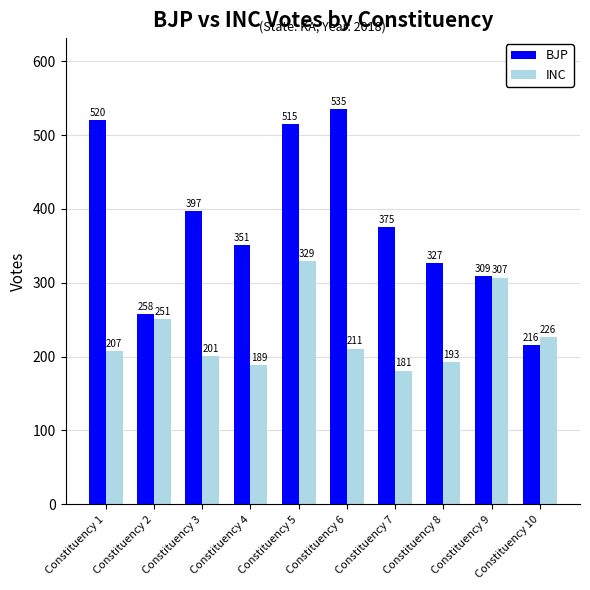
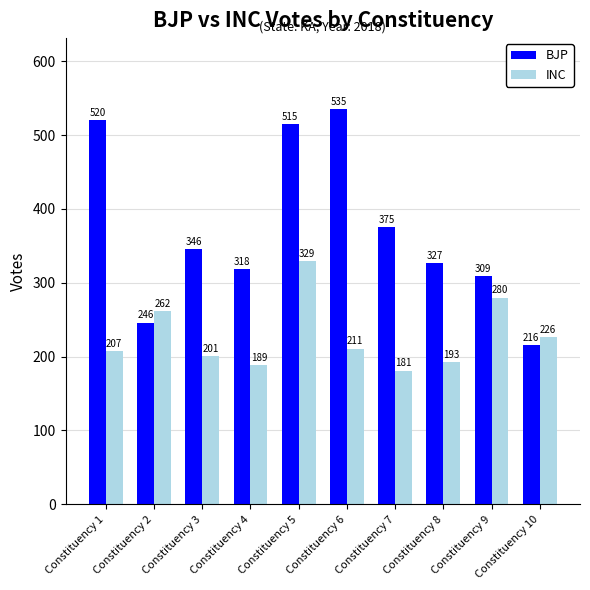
BJP, Constituency 2: 258 -> 246
INC, Constituency 2: 251 -> 262
BJP, Constituency 3: 397 -> 346
BJP, Constituency 4: 351 -> 318
INC, Constituency 9: 307 -> 280
